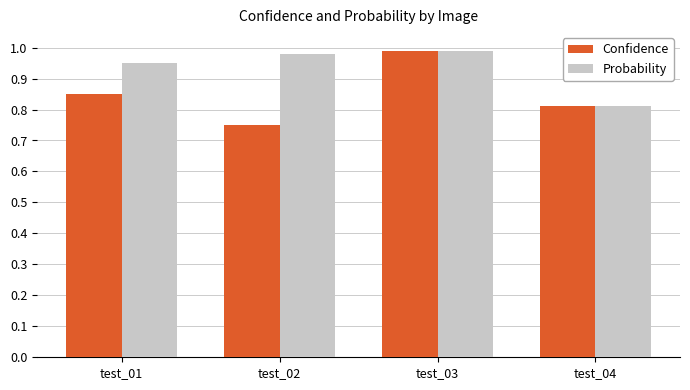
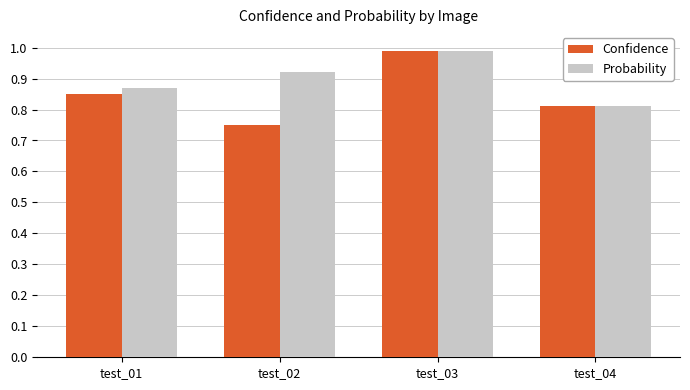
Probability, test_01: 0.95 -> 0.87
Probability, test_02: 0.98 -> 0.92
